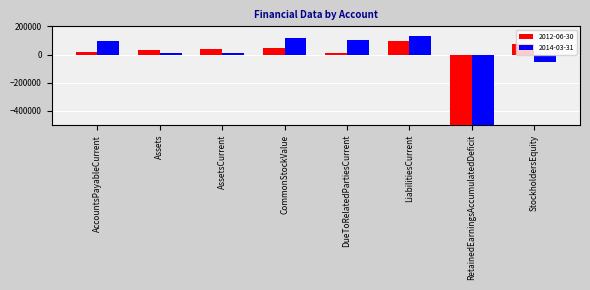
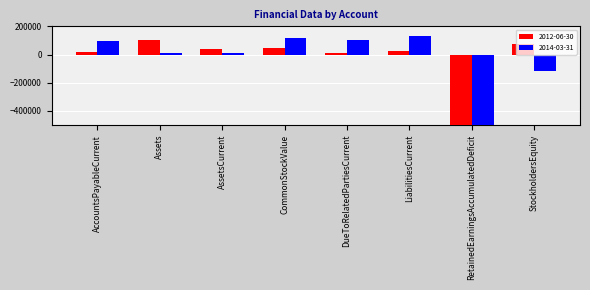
2012-06-30, Assets: 30000 -> 100000
2012-06-30, LiabilitiesCurrent: 90000 -> 30000
2014-03-31, StockholdersEquity: -50000 -> -120000
